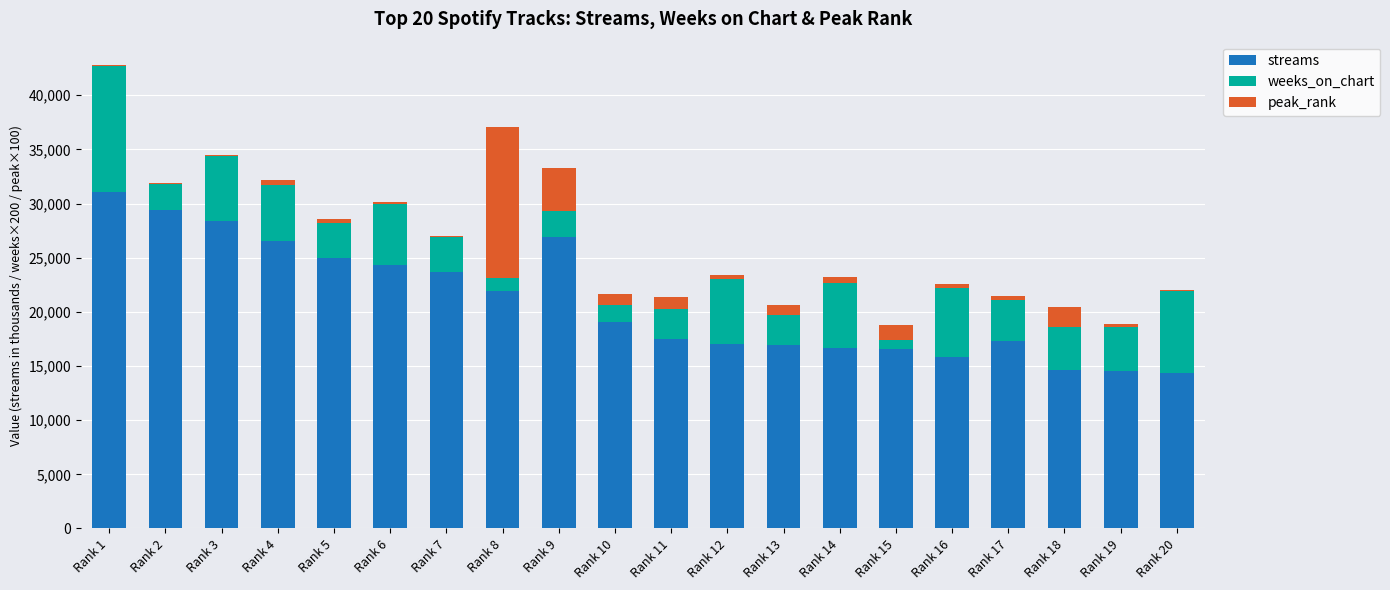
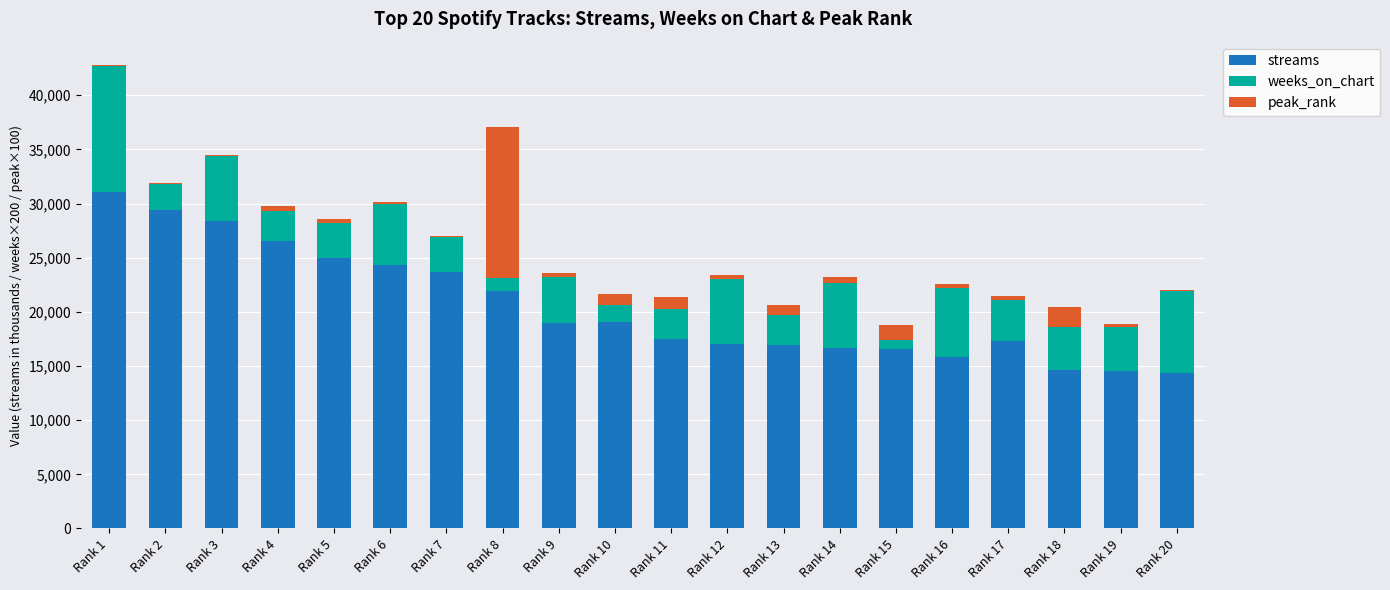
weeks_on_chart, Rank 4: 5,200 -> 2,800
streams, Rank 9: 26,900 -> 19,000
weeks_on_chart, Rank 9: 2,400 -> 4,200
peak_rank, Rank 9: 4,000 -> 400
